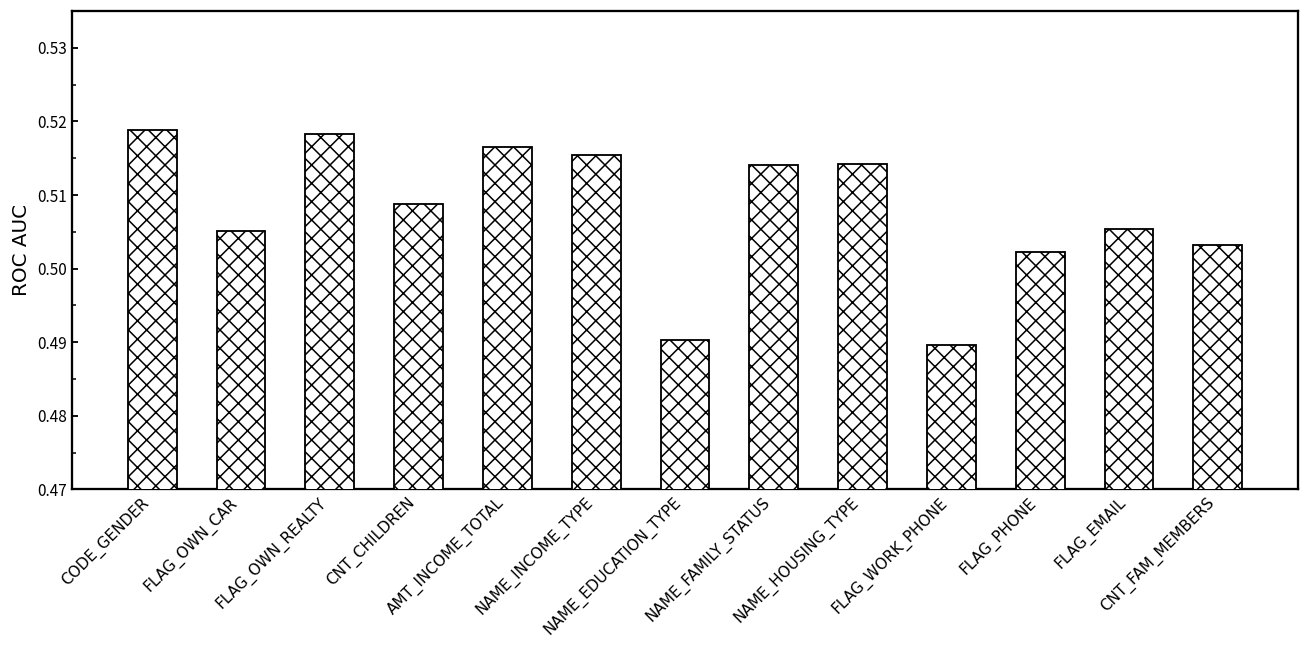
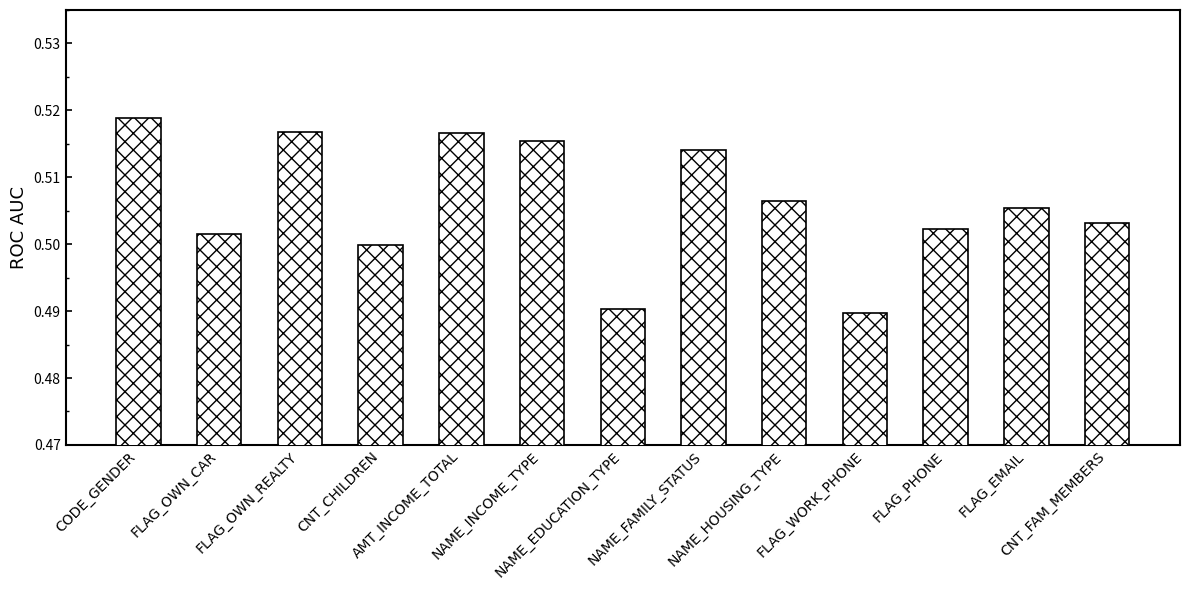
FLAG_OWN_CAR: 0.505 -> 0.502
FLAG_OWN_REALTY: 0.518 -> 0.517
CNT_CHILDREN: 0.509 -> 0.500
NAME_HOUSING_TYPE: 0.514 -> 0.506
